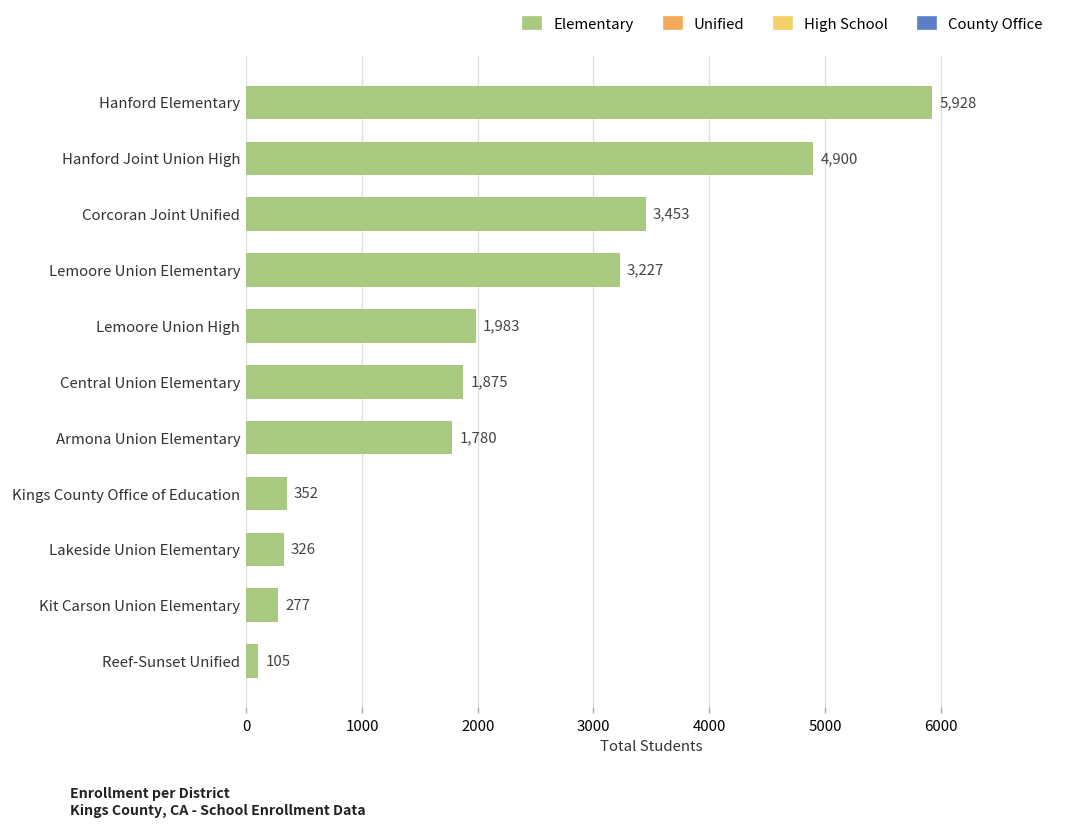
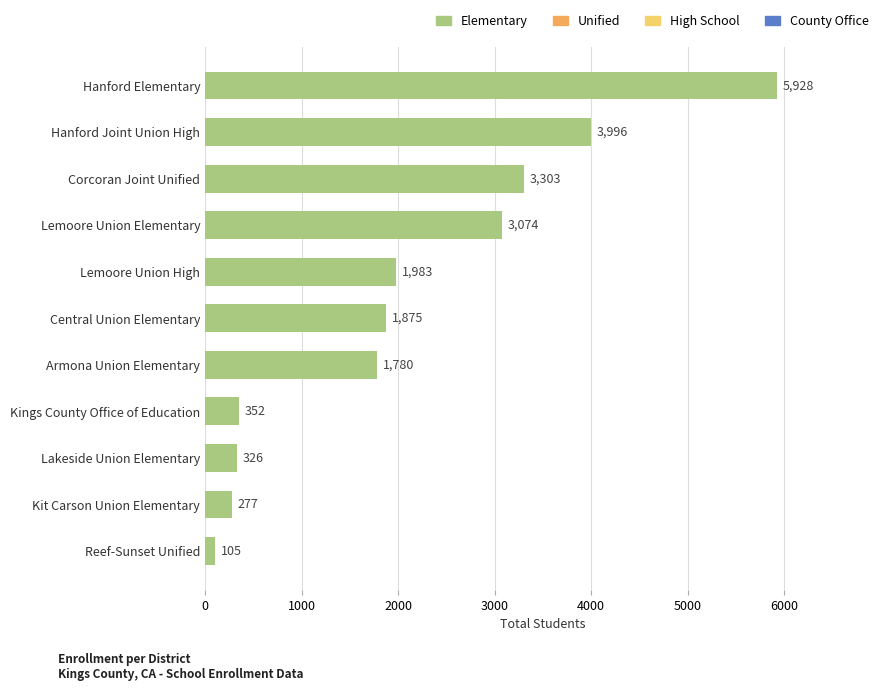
Hanford Joint Union High: 4,900 -> 3,996
Corcoran Joint Unified: 3,453 -> 3,303
Lemoore Union Elementary: 3,227 -> 3,074
